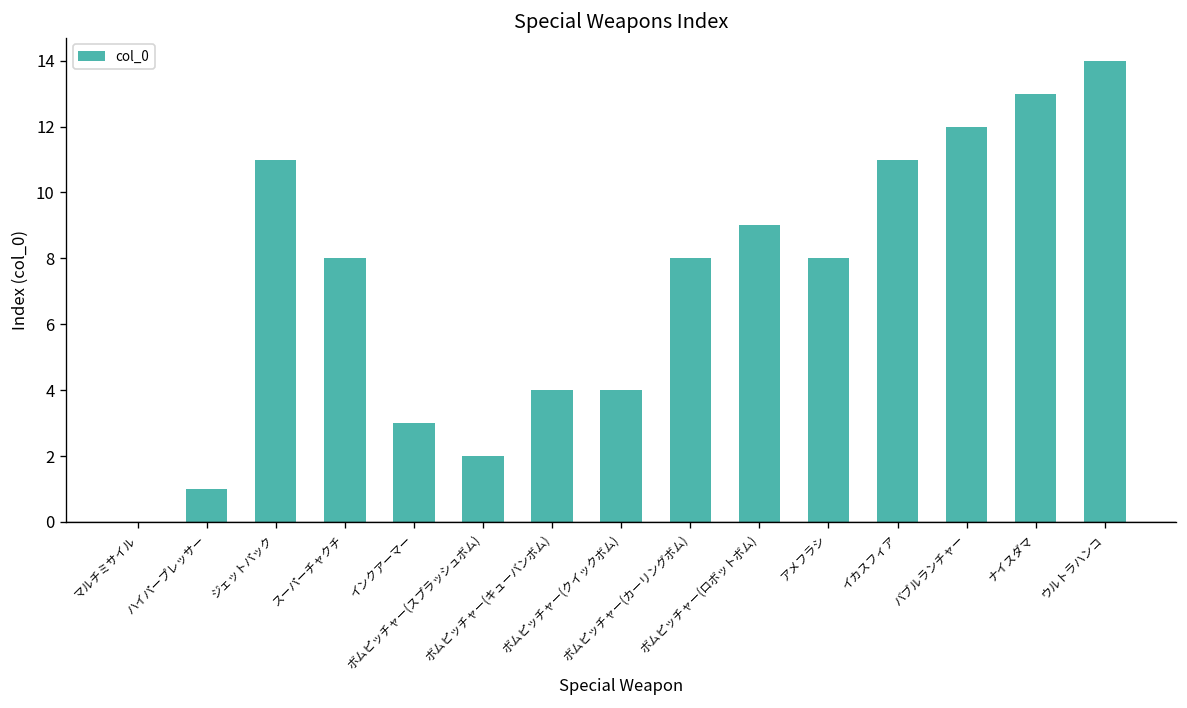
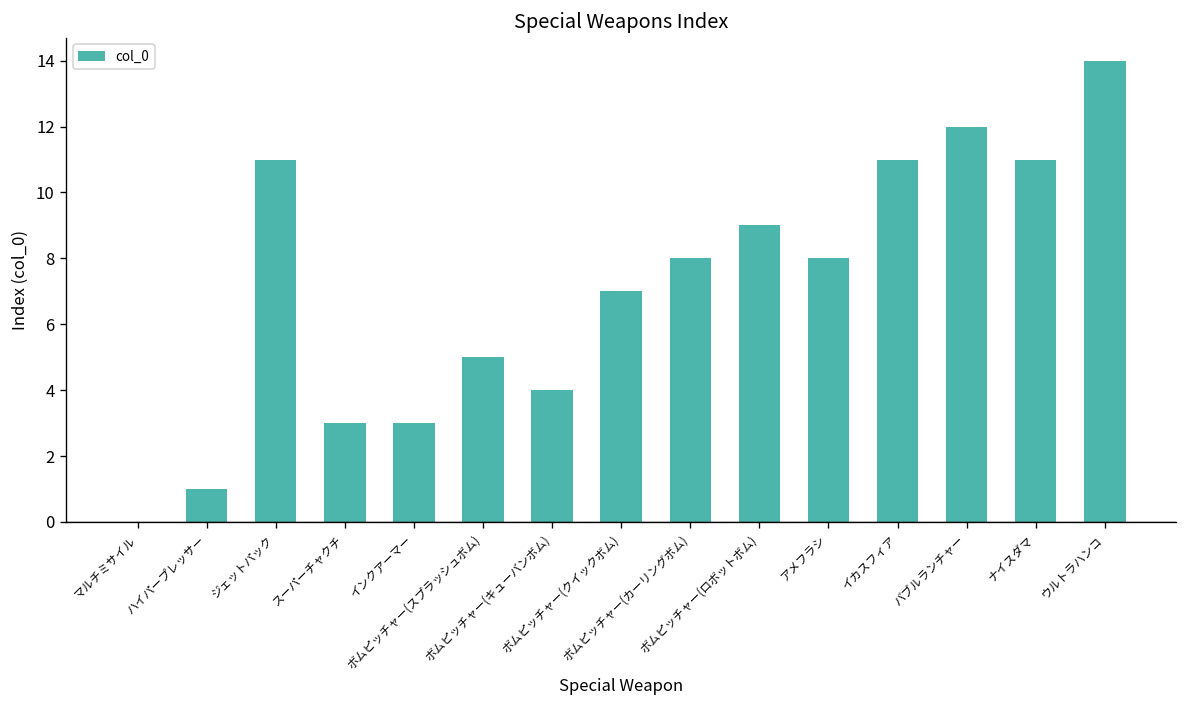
スーパーチャクチ: 8 -> 3
ボムピッチャー(スプラッシュボム): 2 -> 5
ボムピッチャー(クイックボム): 4 -> 7
ナイスダマ: 13 -> 11
